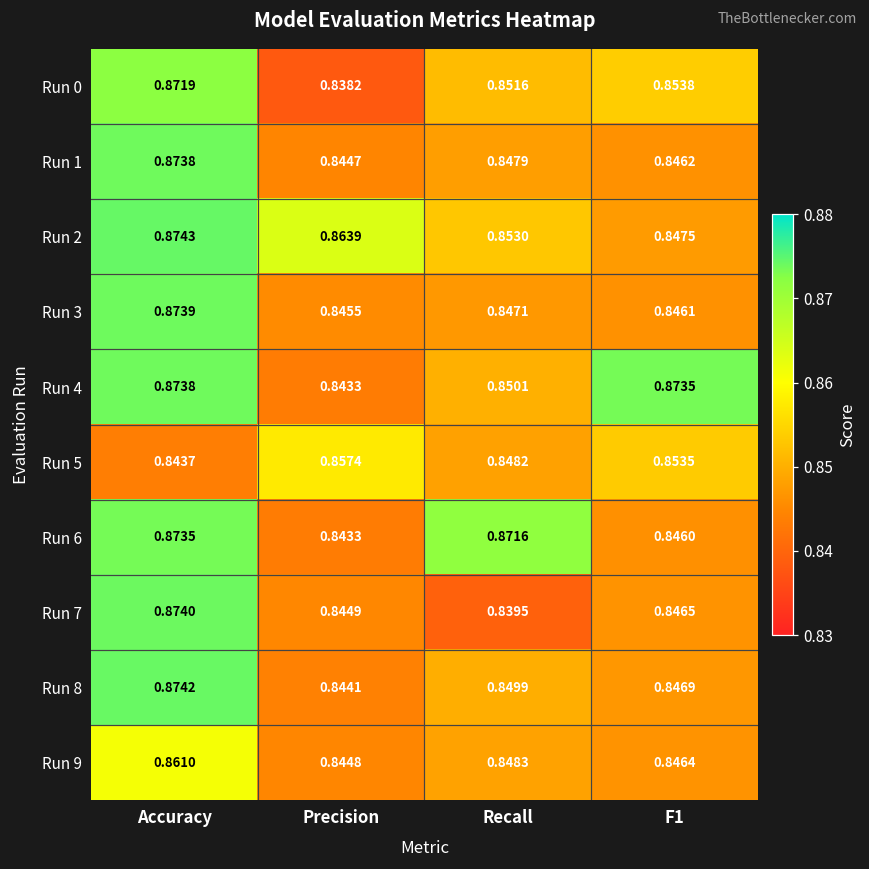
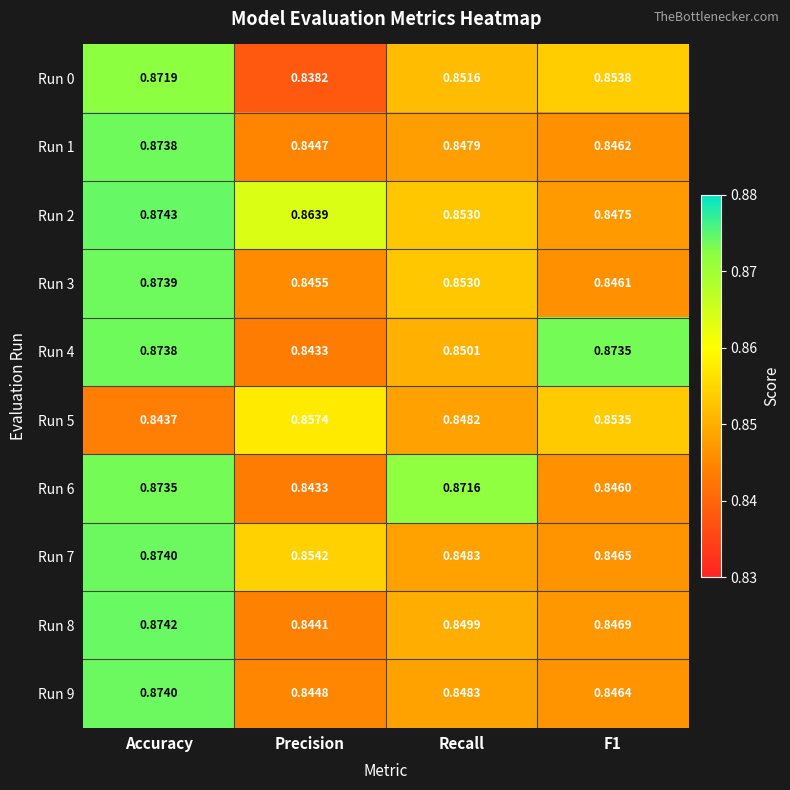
Run 3, Recall: 0.8471 -> 0.8530
Run 7, Precision: 0.8449 -> 0.8542
Run 7, Recall: 0.8395 -> 0.8483
Run 9, Accuracy: 0.8610 -> 0.8740
